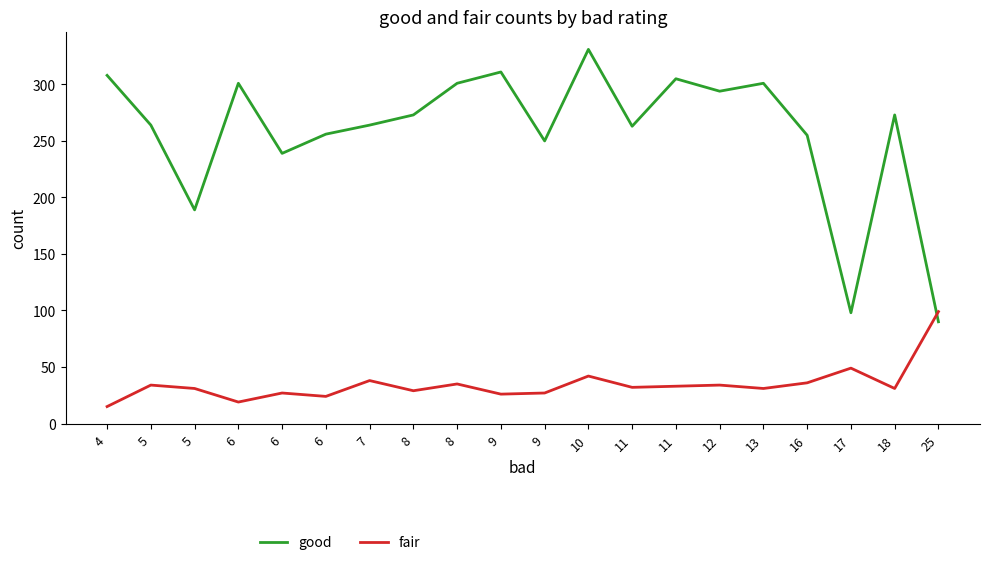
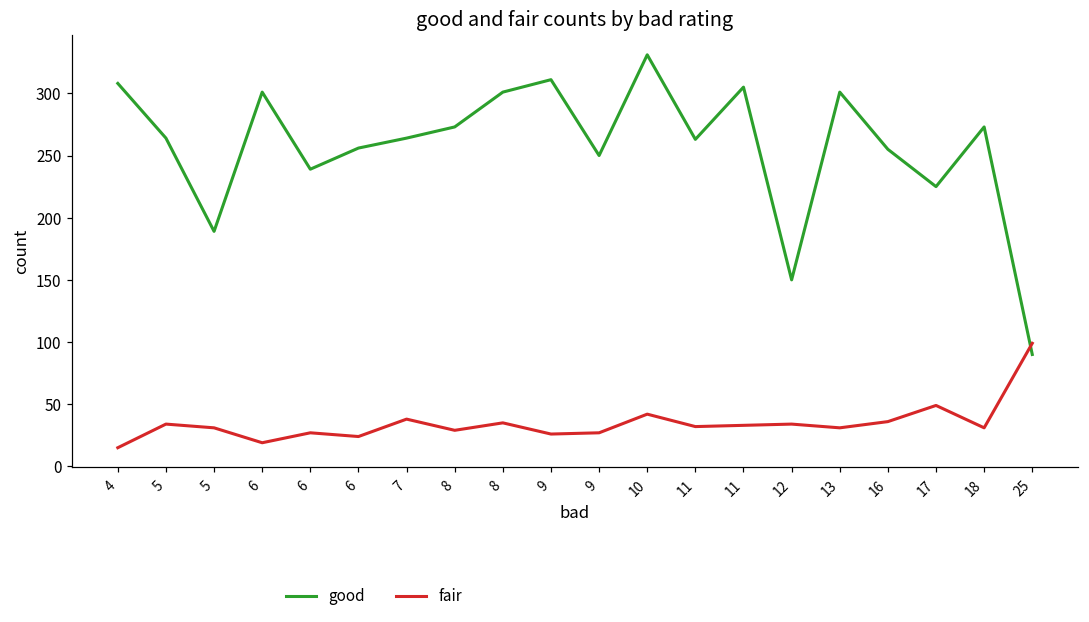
good, 12: 294 -> 150
good, 17: 98 -> 225
